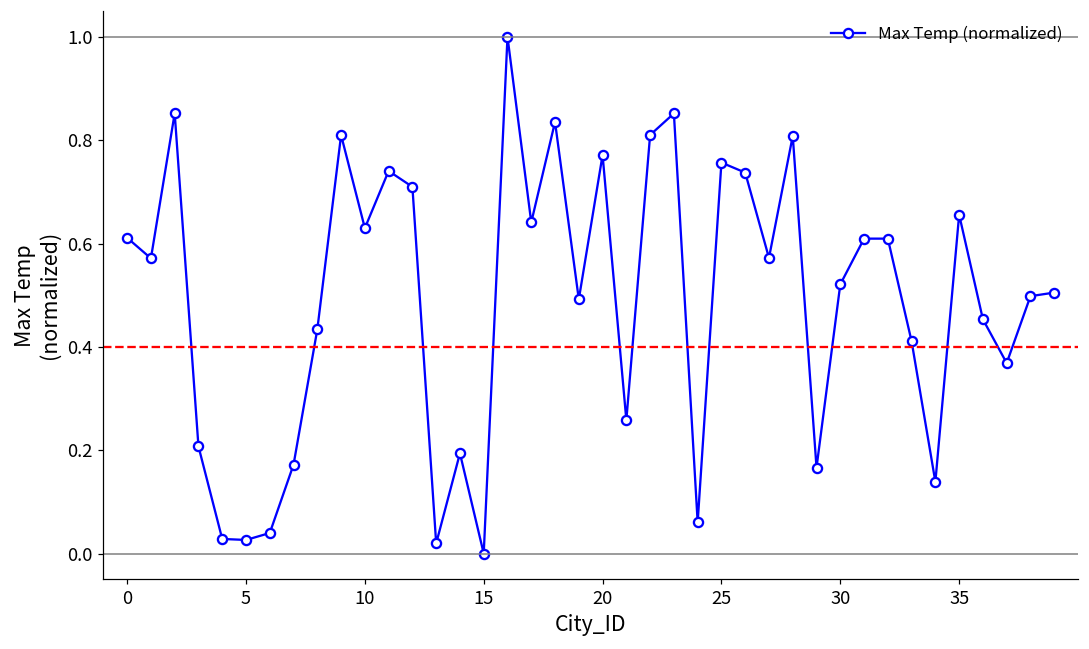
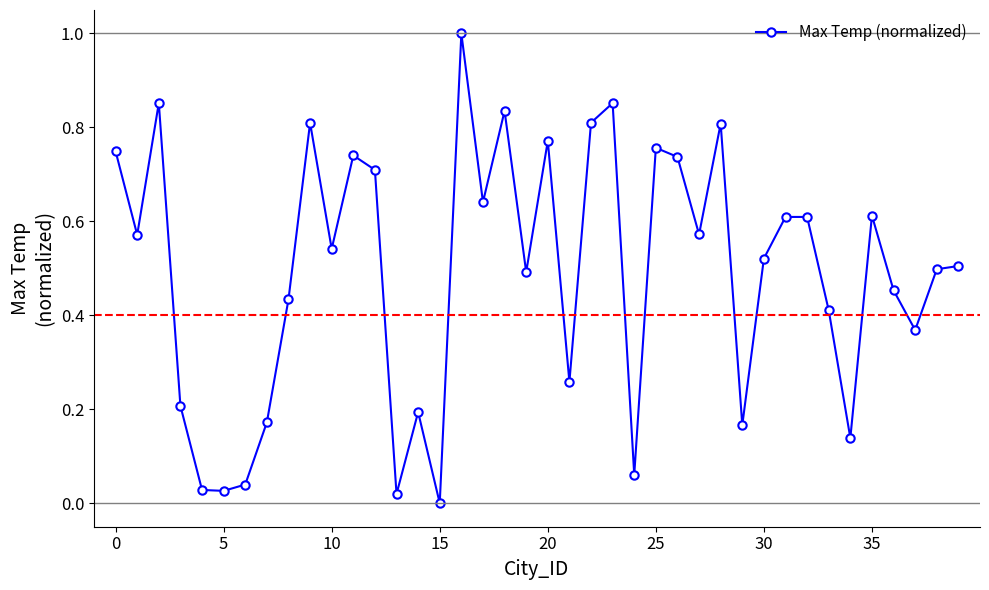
0: 0.61 -> 0.75
10: 0.63 -> 0.54
35: 0.66 -> 0.61
